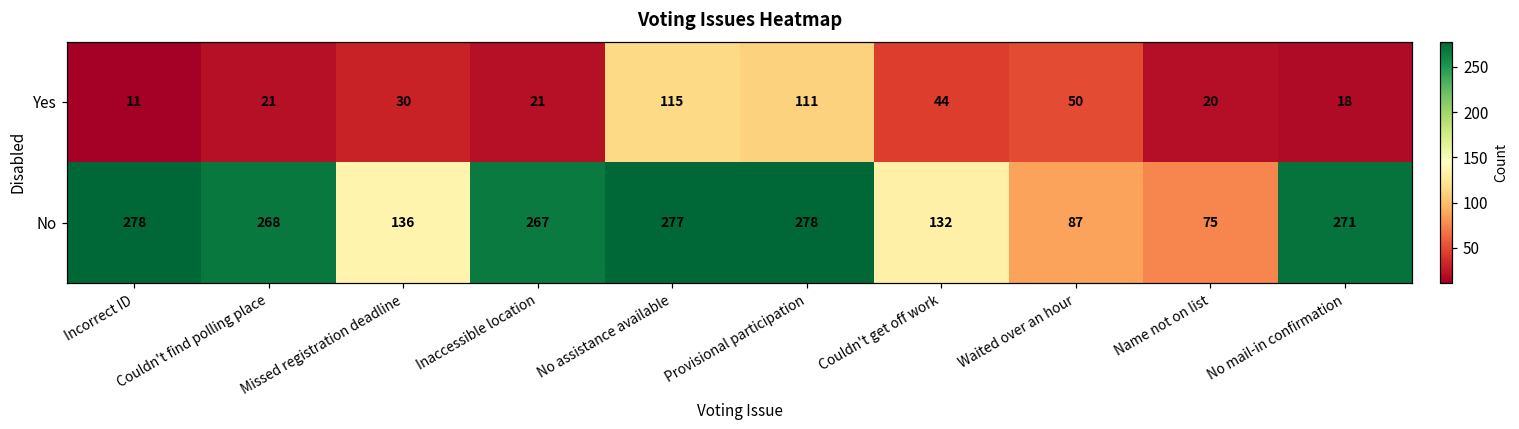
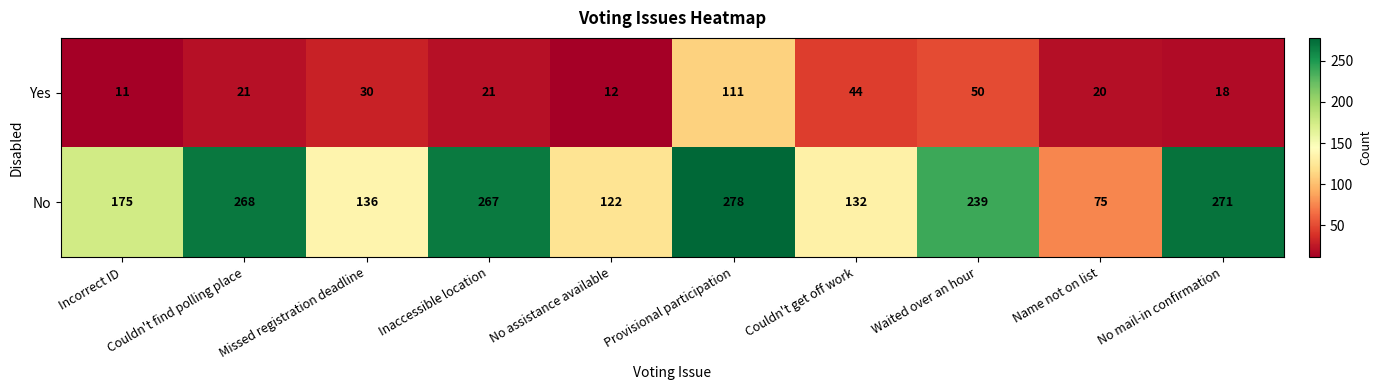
Yes, No assistance available: 115 -> 12
No, Incorrect ID: 278 -> 175
No, No assistance available: 277 -> 122
No, Waited over an hour: 87 -> 239
